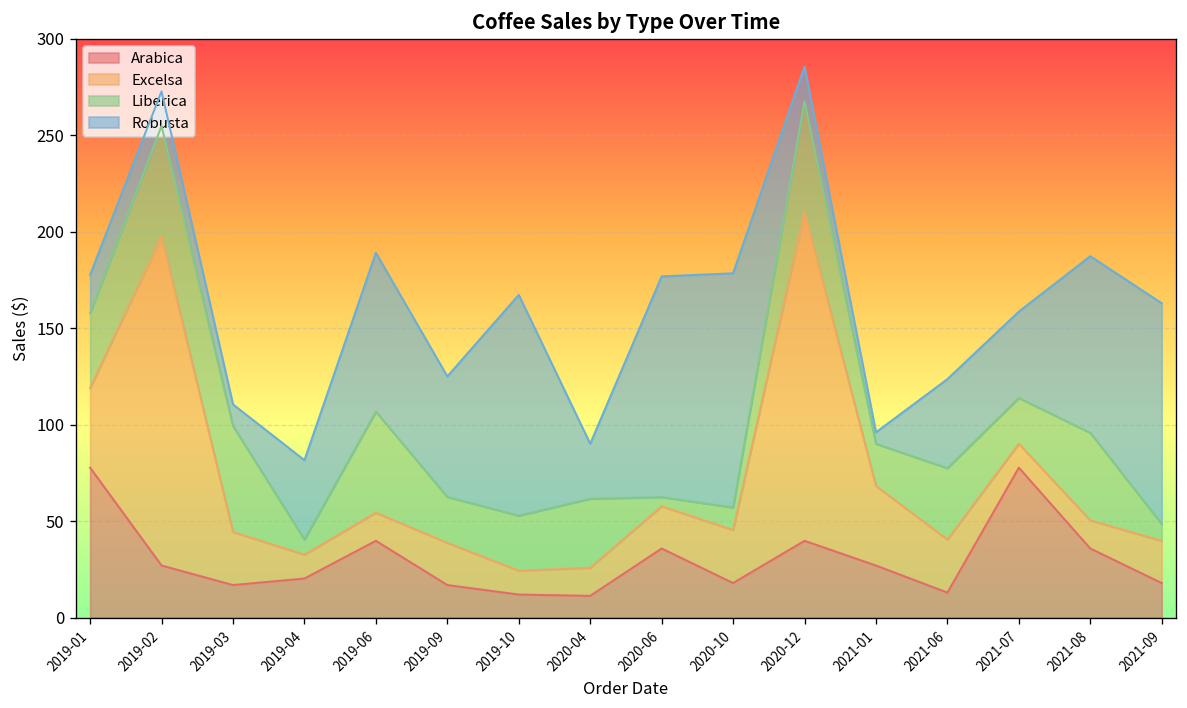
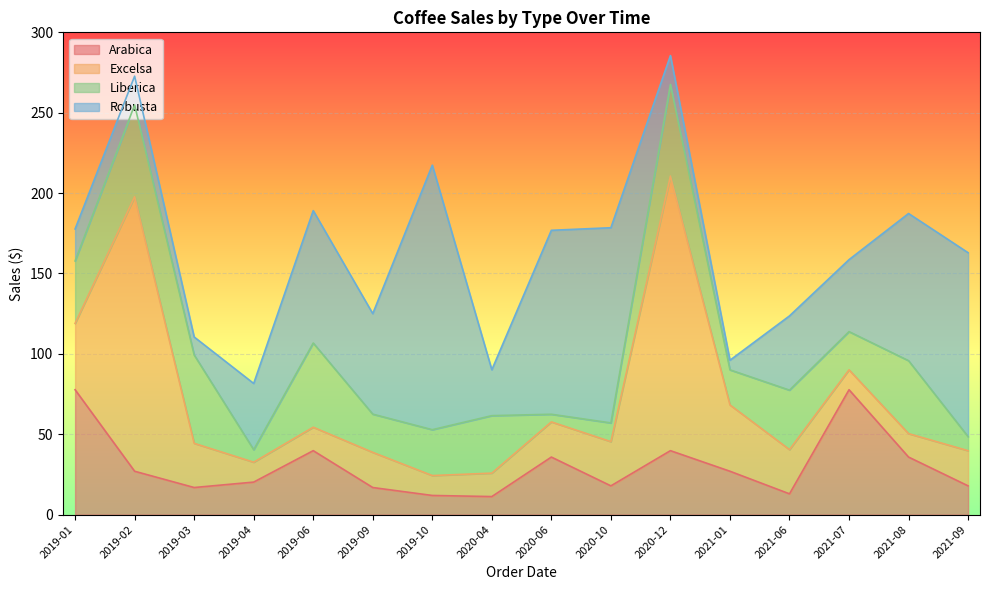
Robusta, 2019-10: 114 -> 165
